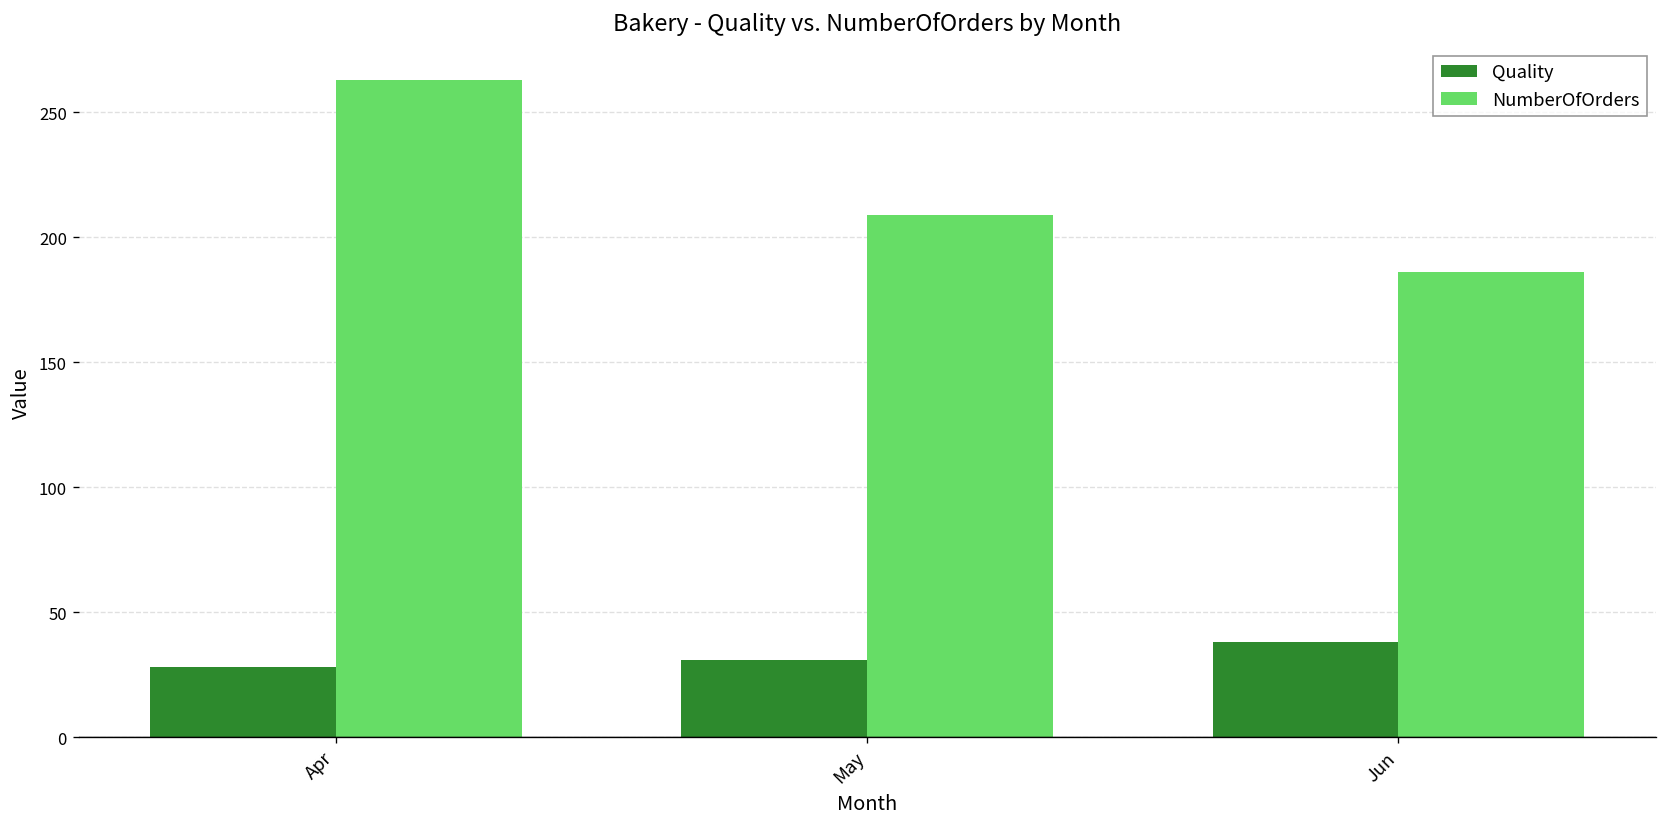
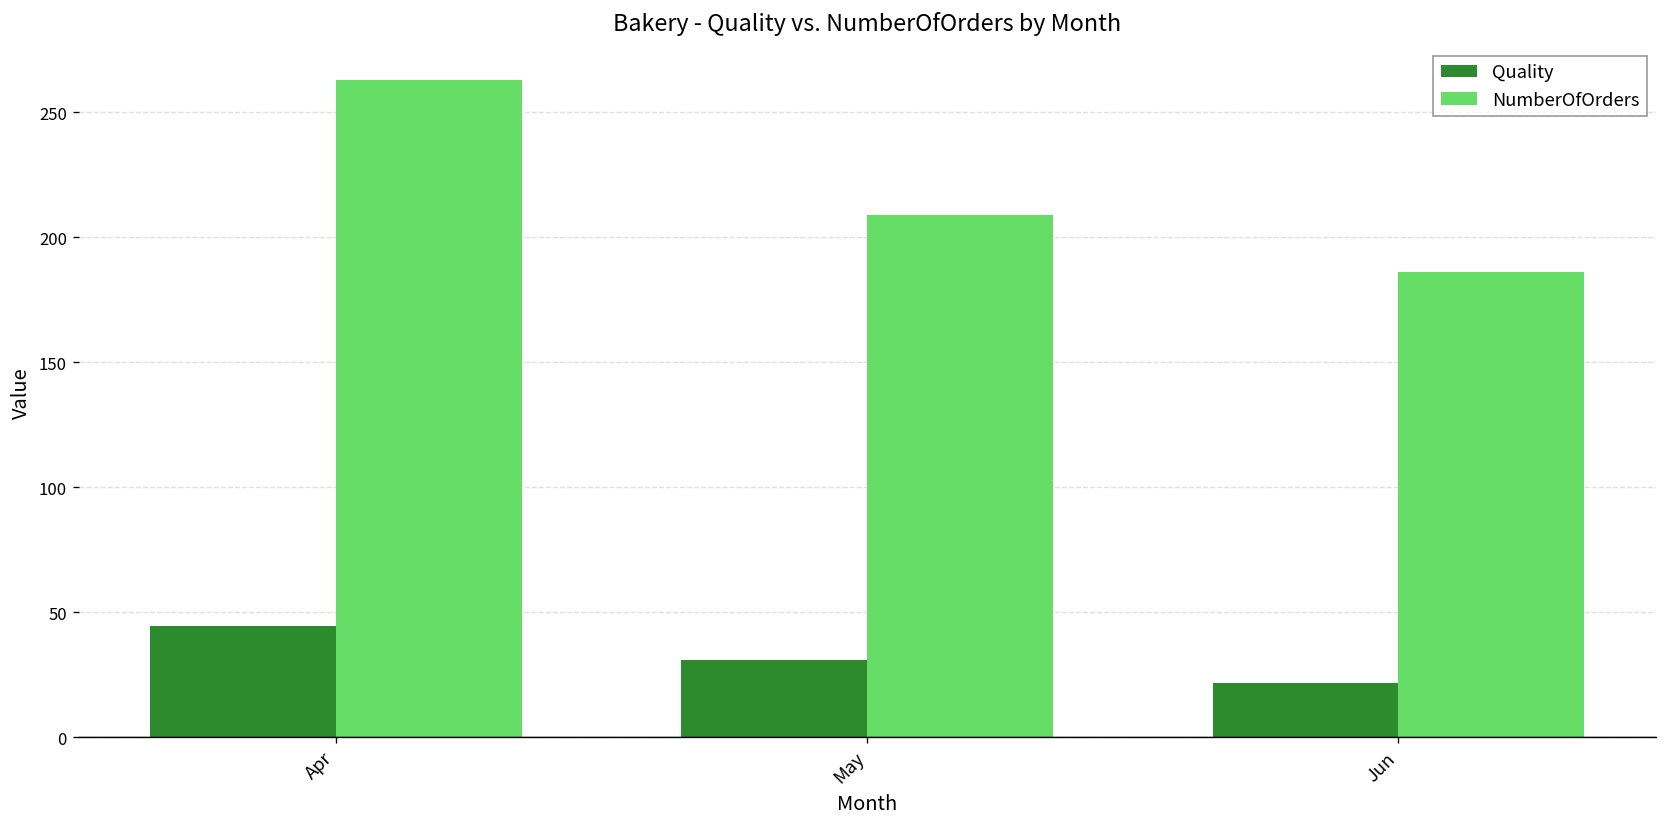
Quality, Apr: 28 -> 44
Quality, Jun: 38 -> 22
